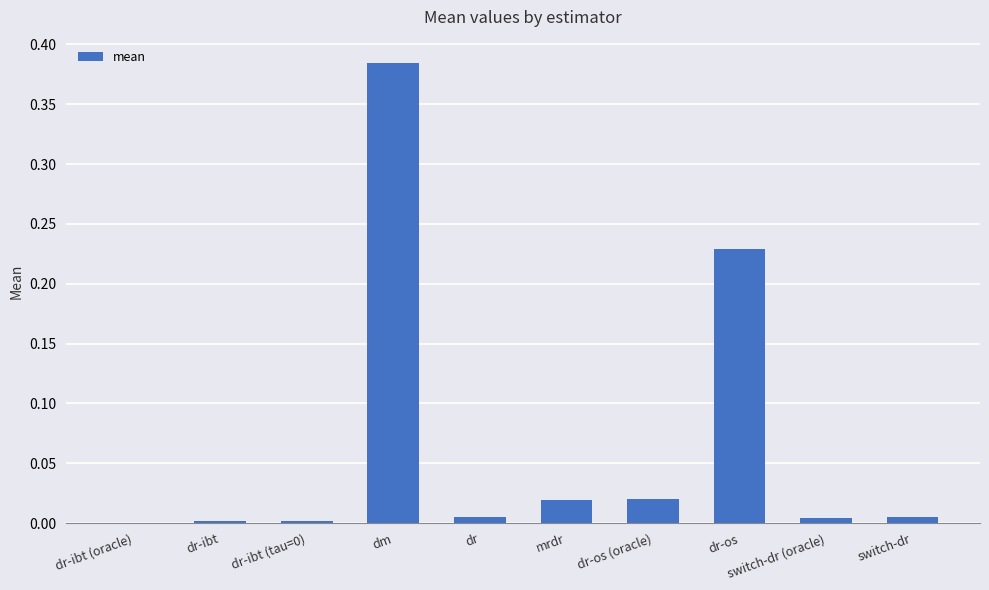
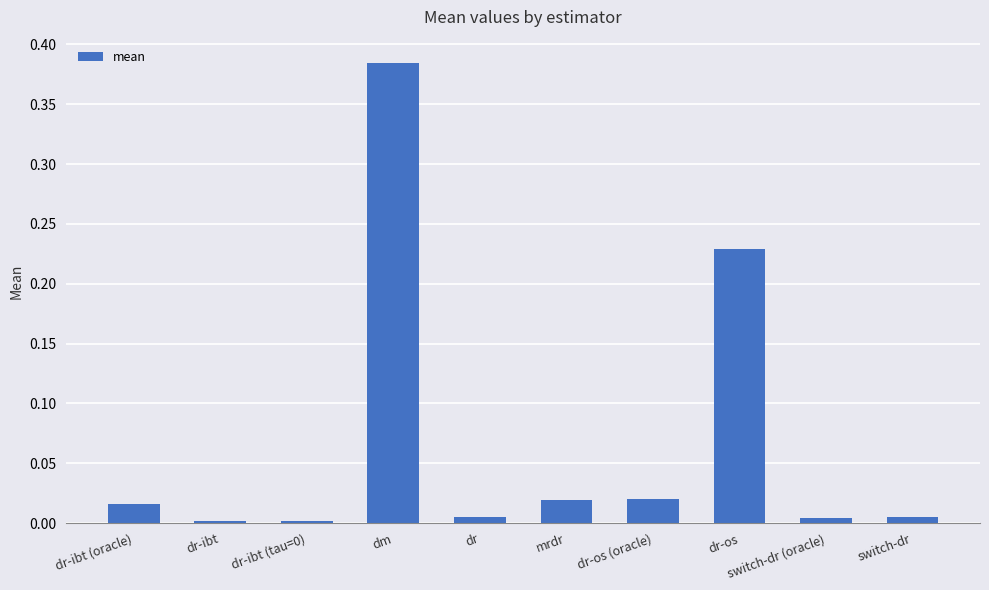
dr-ibt (oracle): 0.000 -> 0.016
